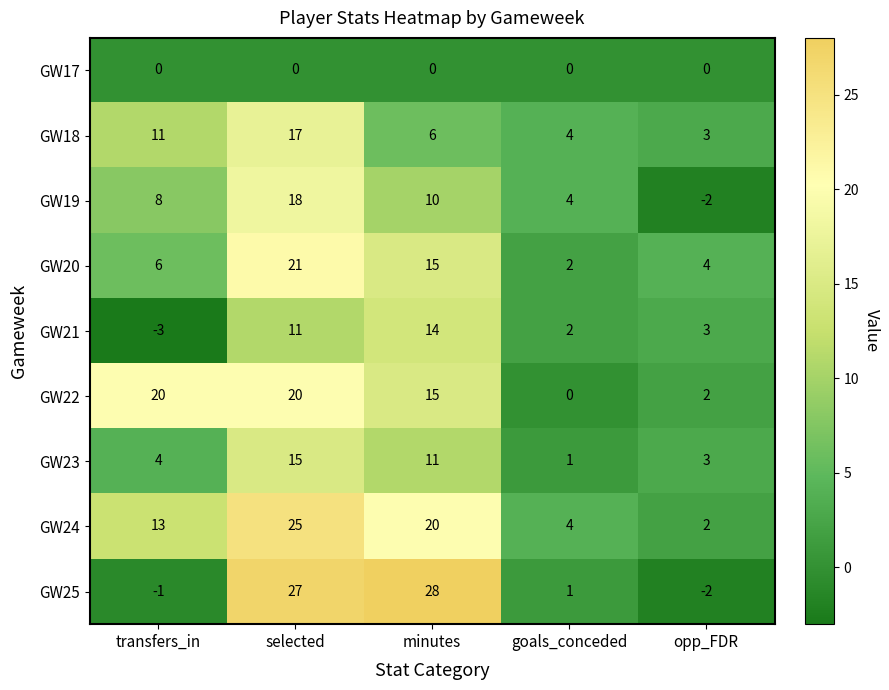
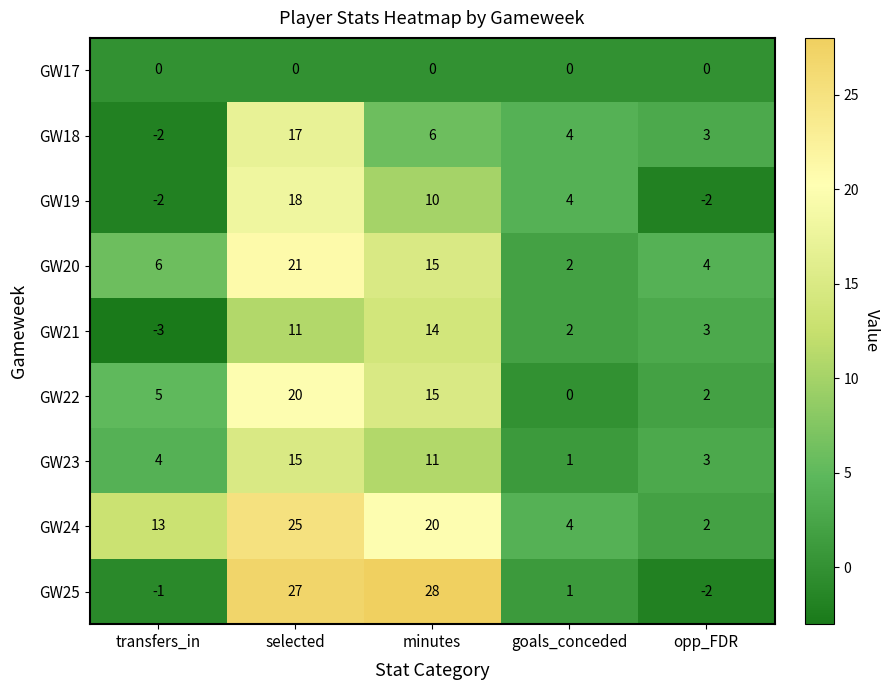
GW18, transfers_in: 11 -> -2
GW19, transfers_in: 8 -> -2
GW22, transfers_in: 20 -> 5
